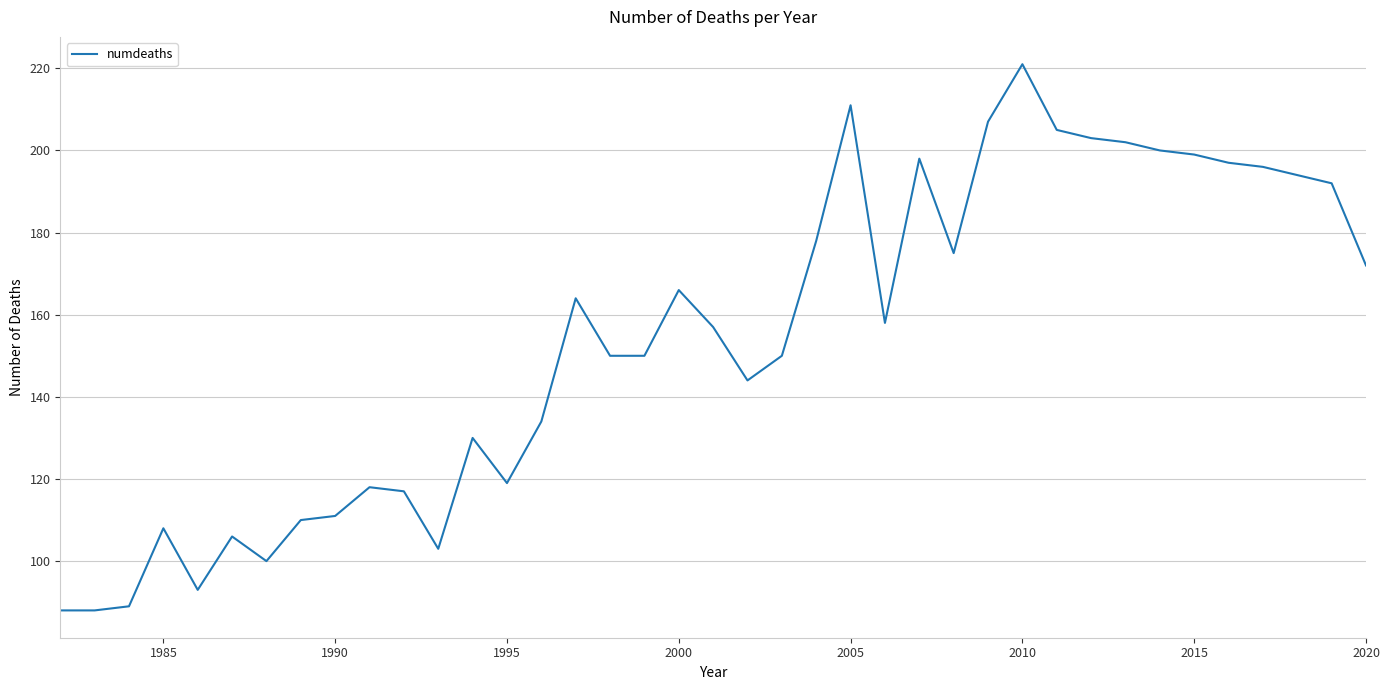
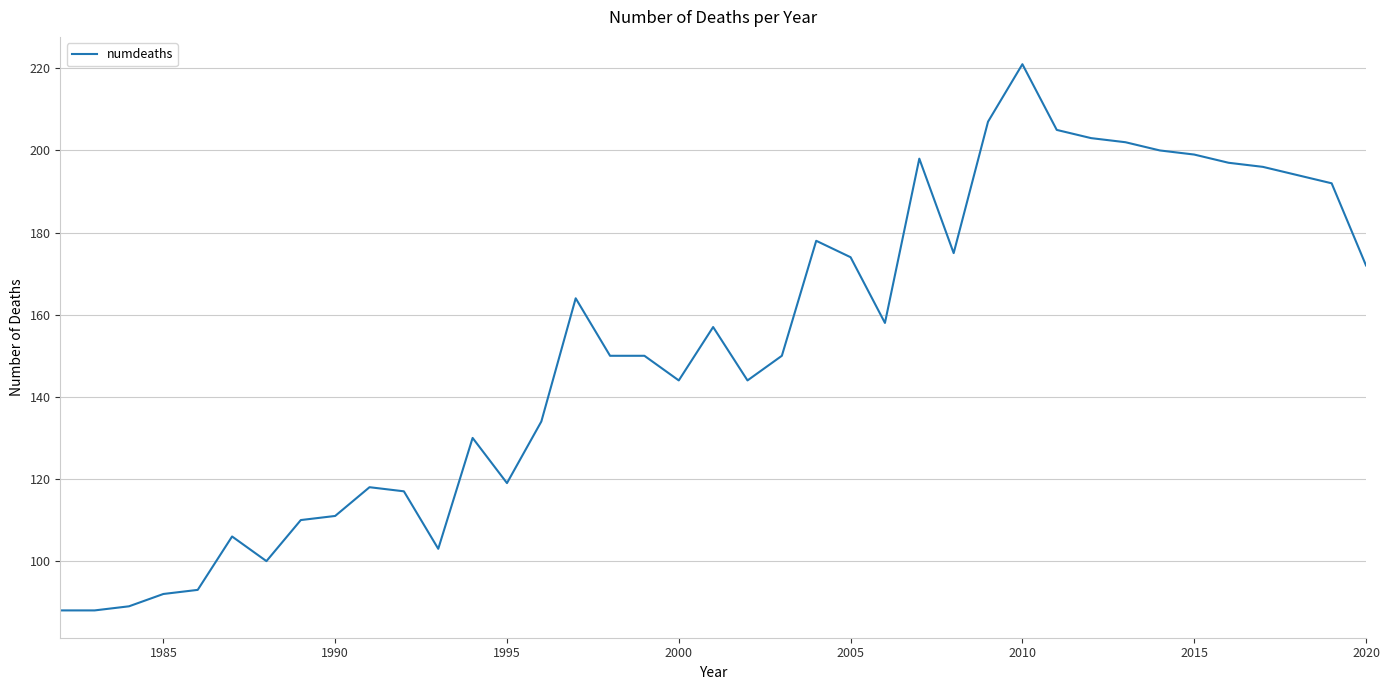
1985: 108 -> 92
2000: 166 -> 144
2005: 211 -> 174
